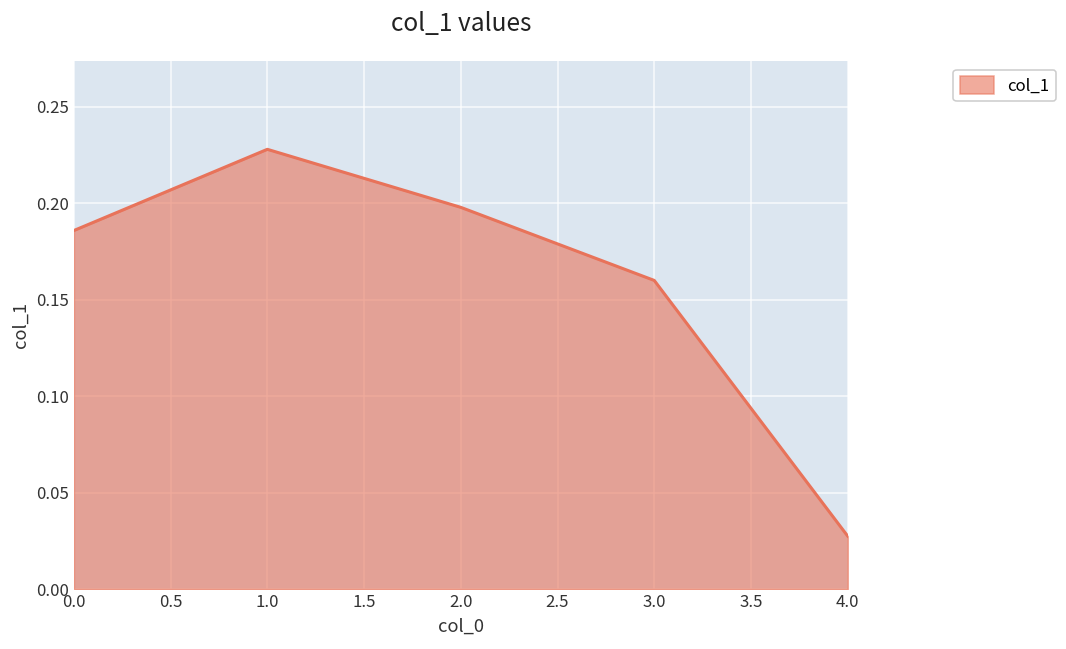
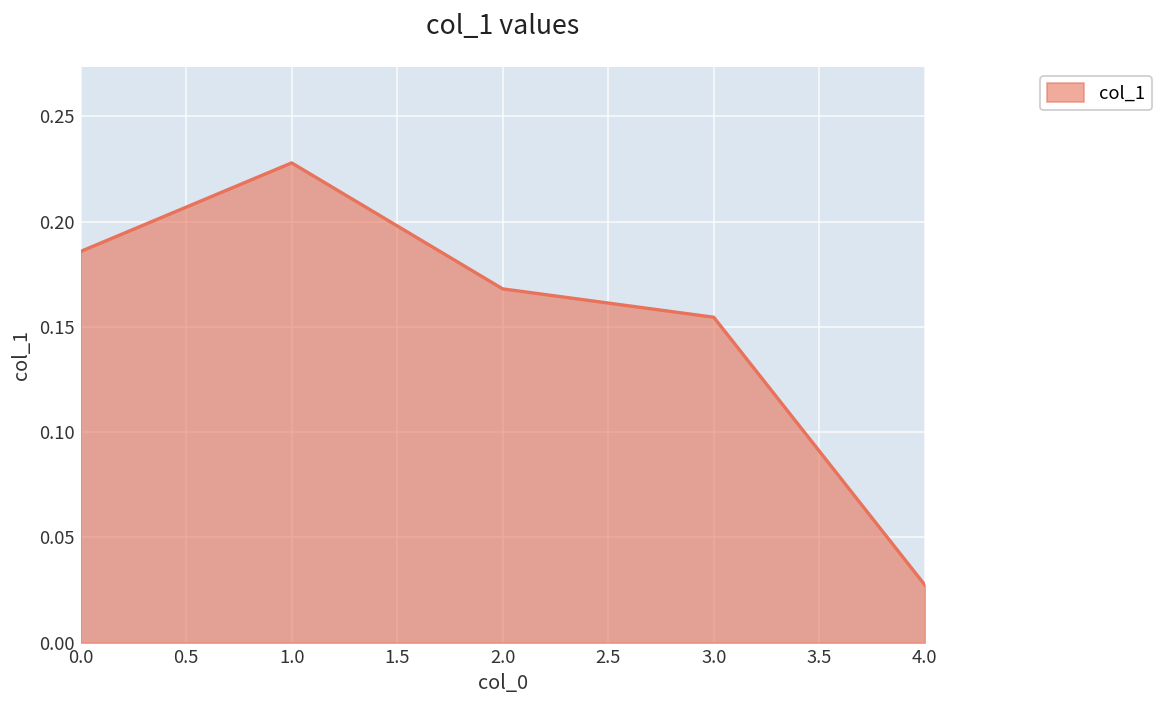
2.0: 0.198 -> 0.168
3.0: 0.160 -> 0.155
